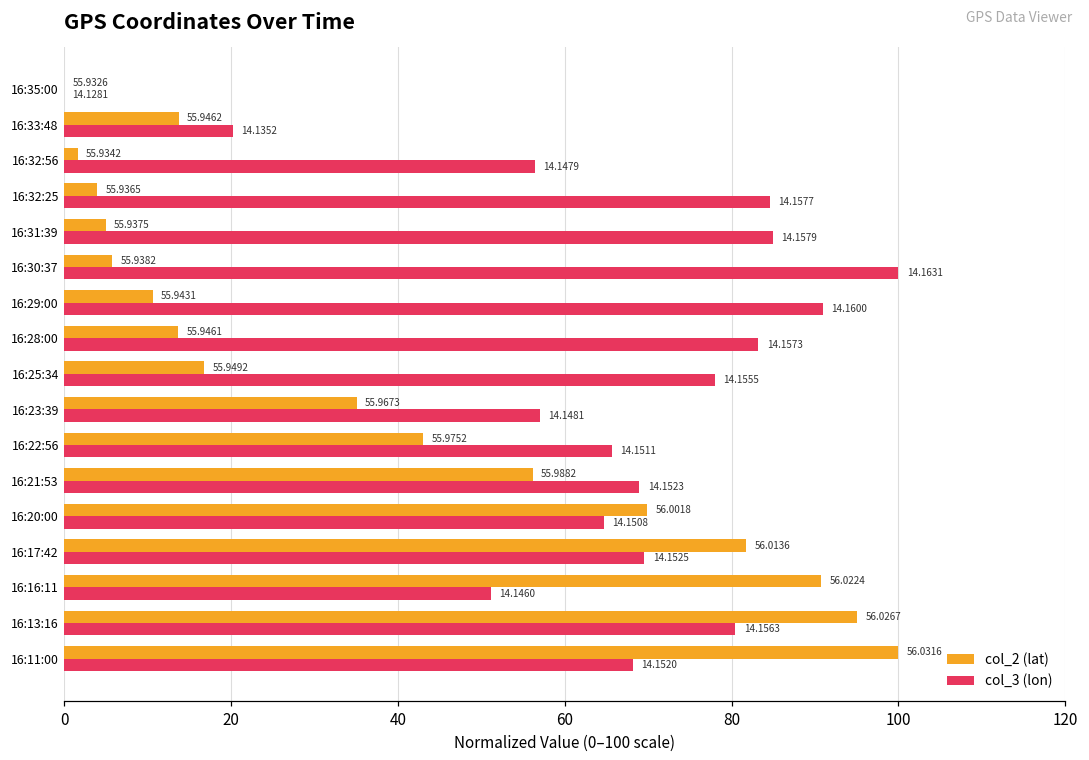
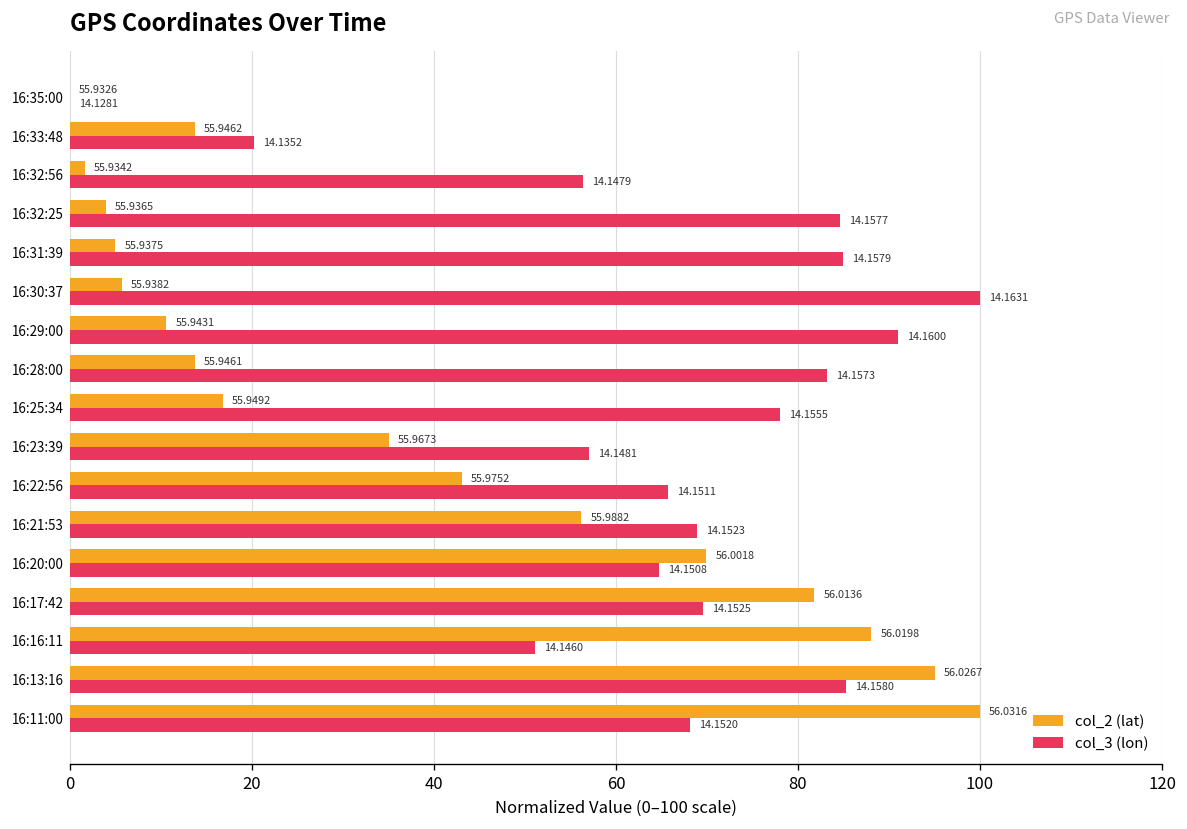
col_2 (lat), 16:16:11: 56.0224 -> 56.0198
col_3 (lon), 16:13:16: 14.1563 -> 14.1580
